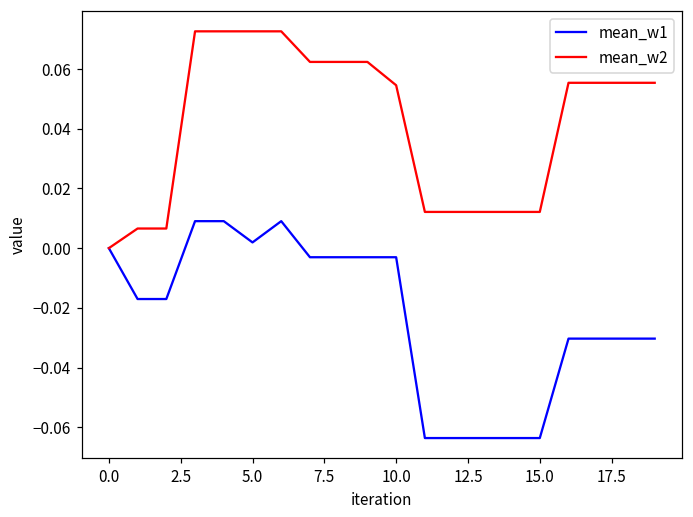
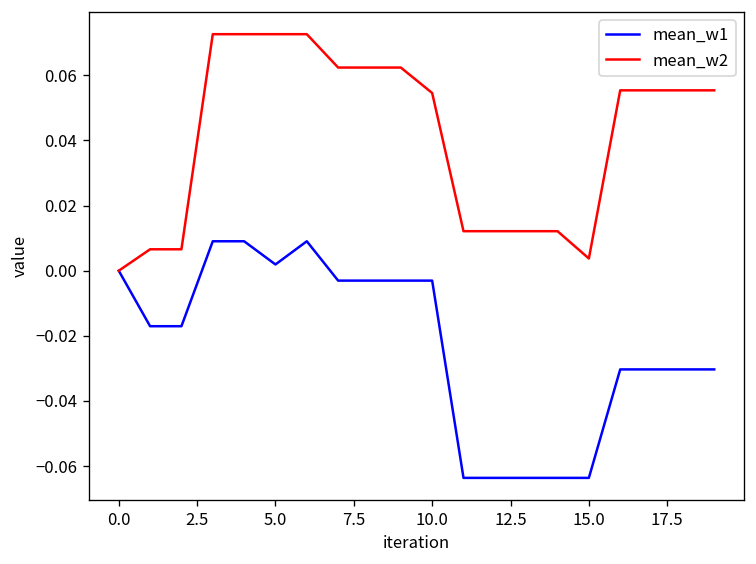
mean_w2, 15.0: 0.012 -> 0.004
